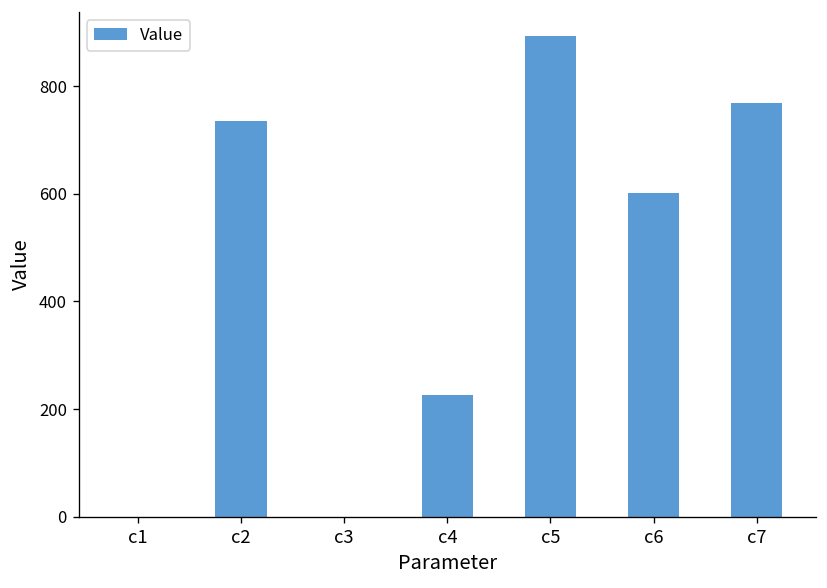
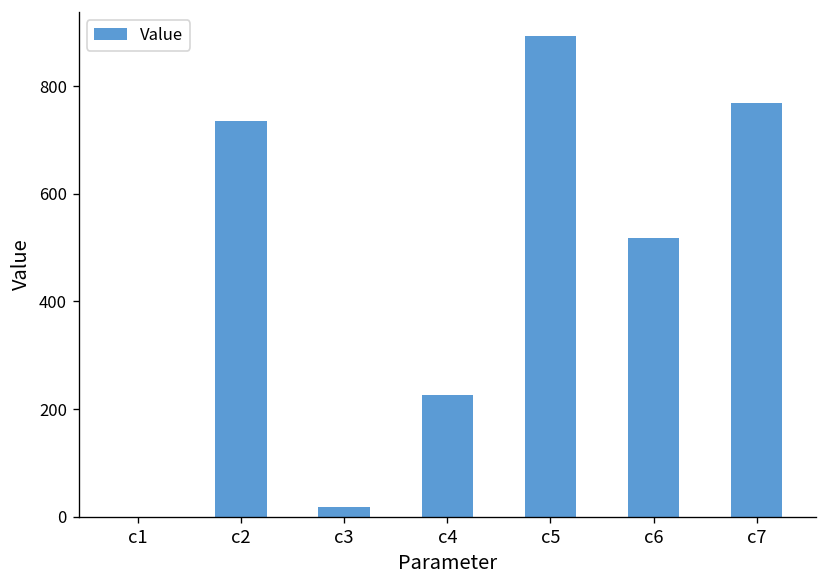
c3: 0 -> 20
c6: 600 -> 520
